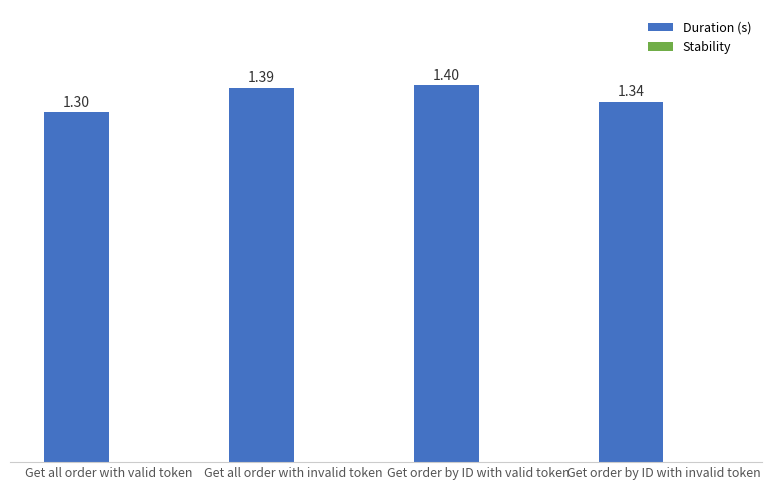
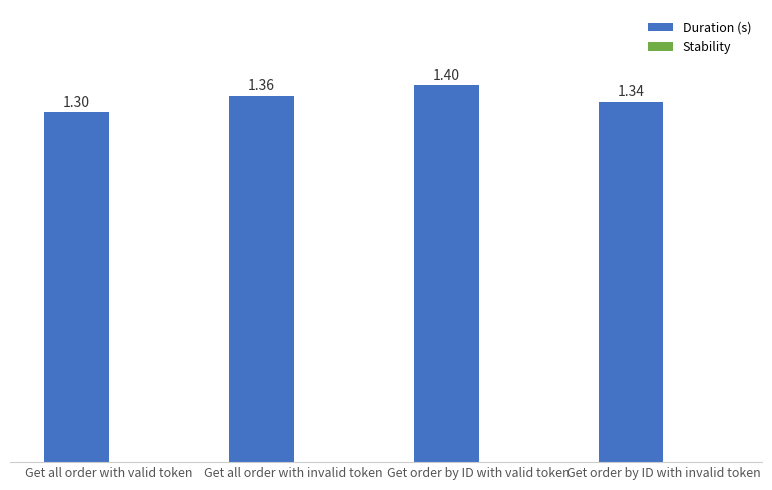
Duration (s), Get all order with invalid token: 1.39 -> 1.36
